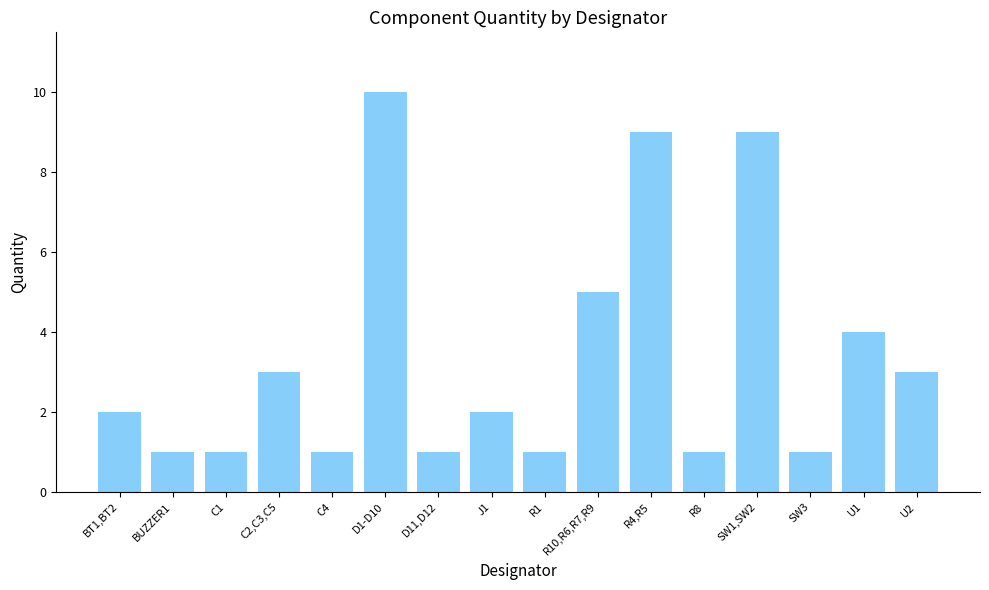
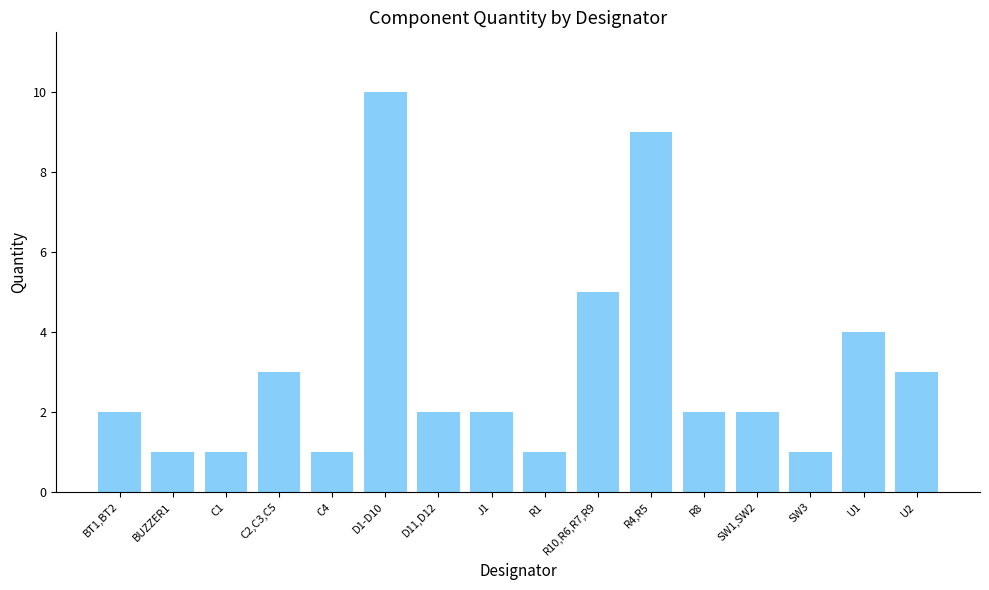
D11,D12: 1 -> 2
R8: 1 -> 2
SW1,SW2: 9 -> 2
